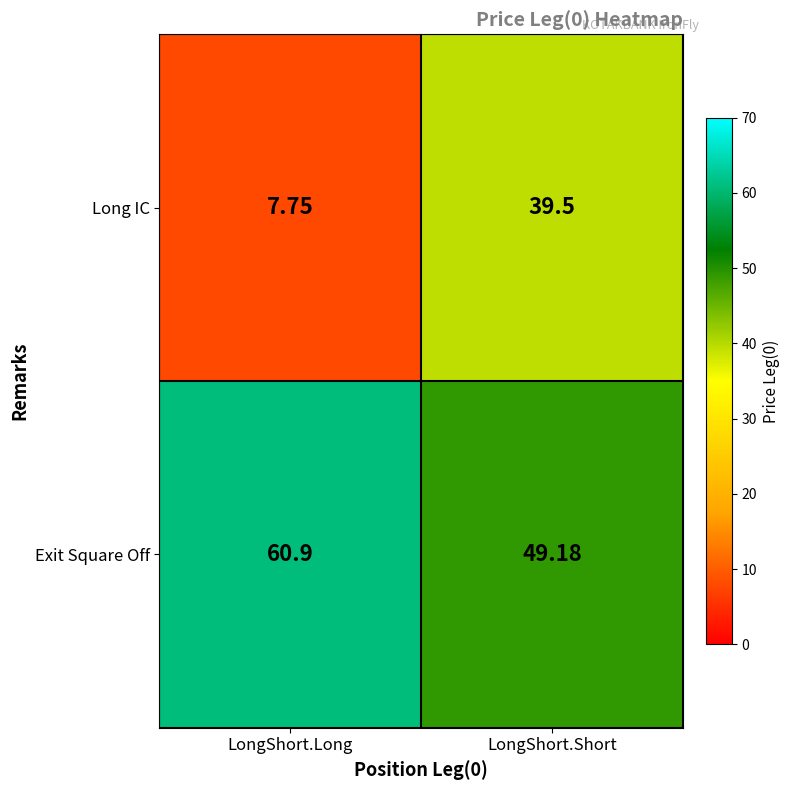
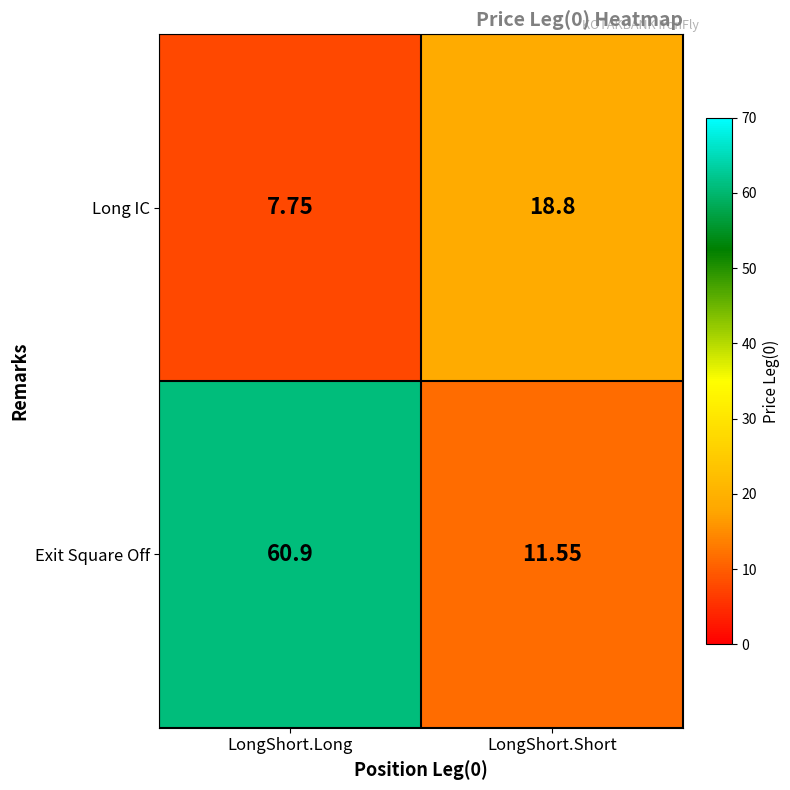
Long IC, LongShort.Short: 39.5 -> 18.8
Exit Square Off, LongShort.Short: 49.18 -> 11.55
